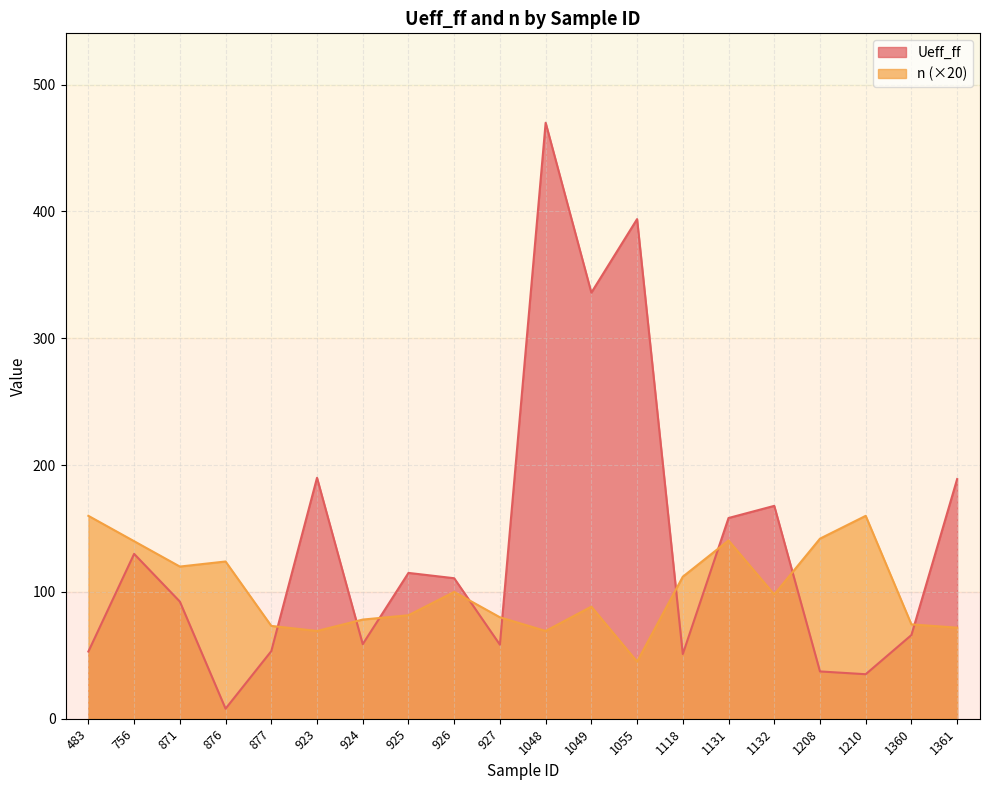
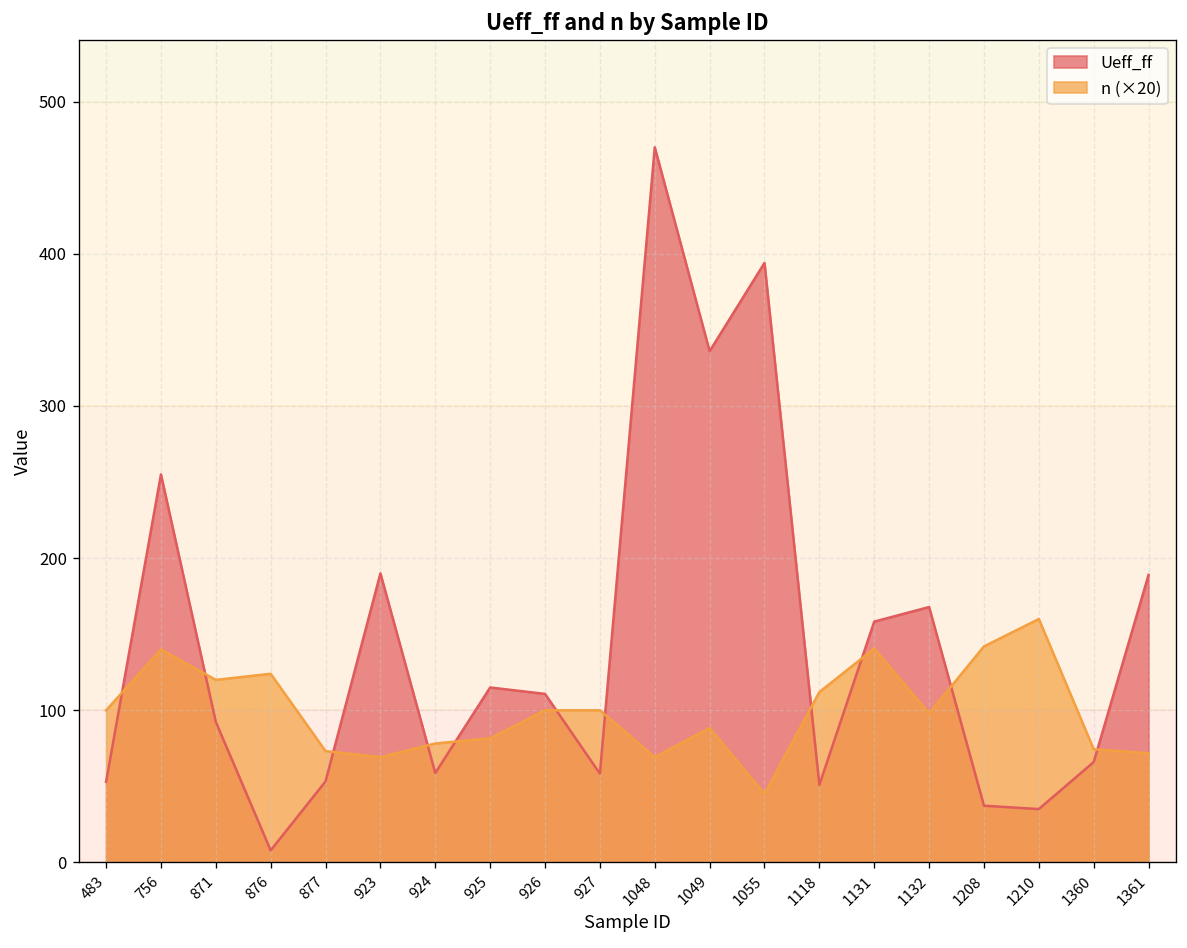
n (×20), 483: 160 -> 100
Ueff_ff, 756: 130 -> 255
n (×20), 927: 80 -> 100
